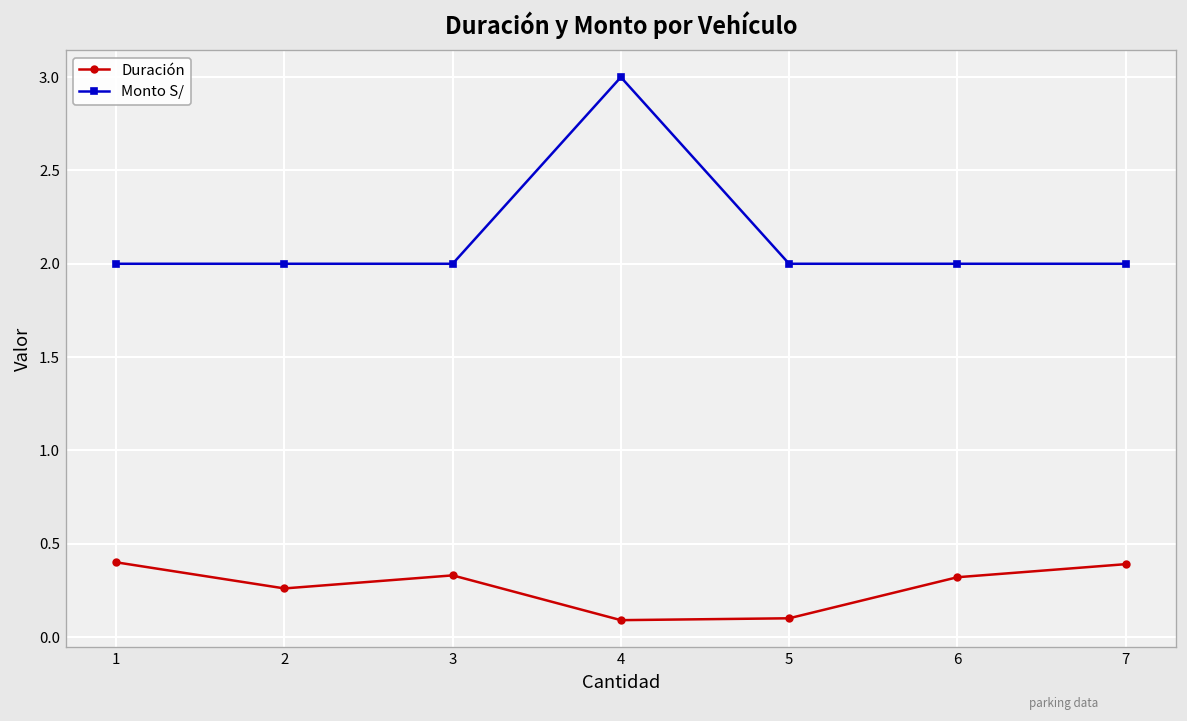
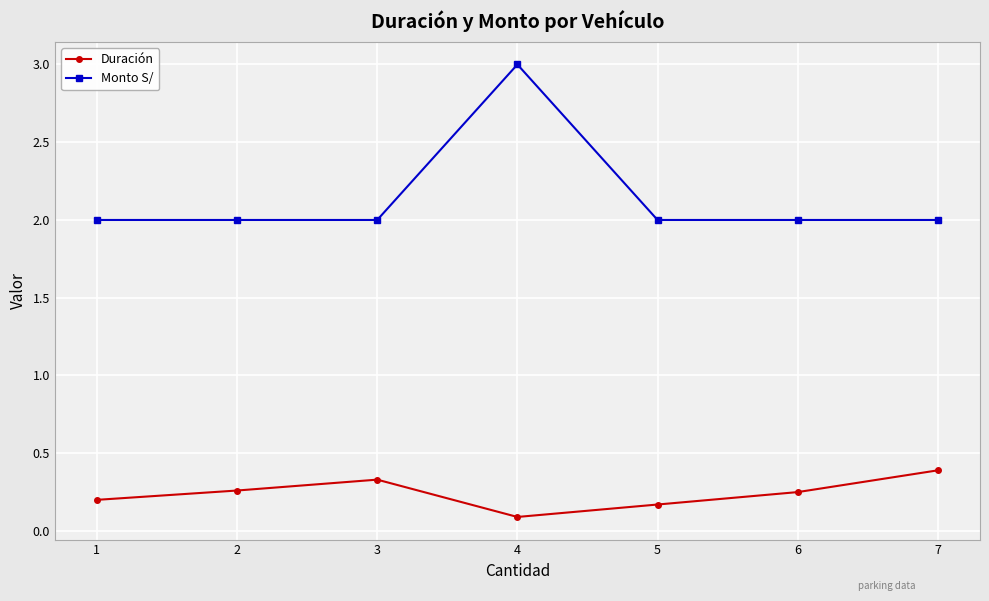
Duración, 1: 0.4 -> 0.2
Duración, 5: 0.10 -> 0.17
Duración, 6: 0.32 -> 0.25
